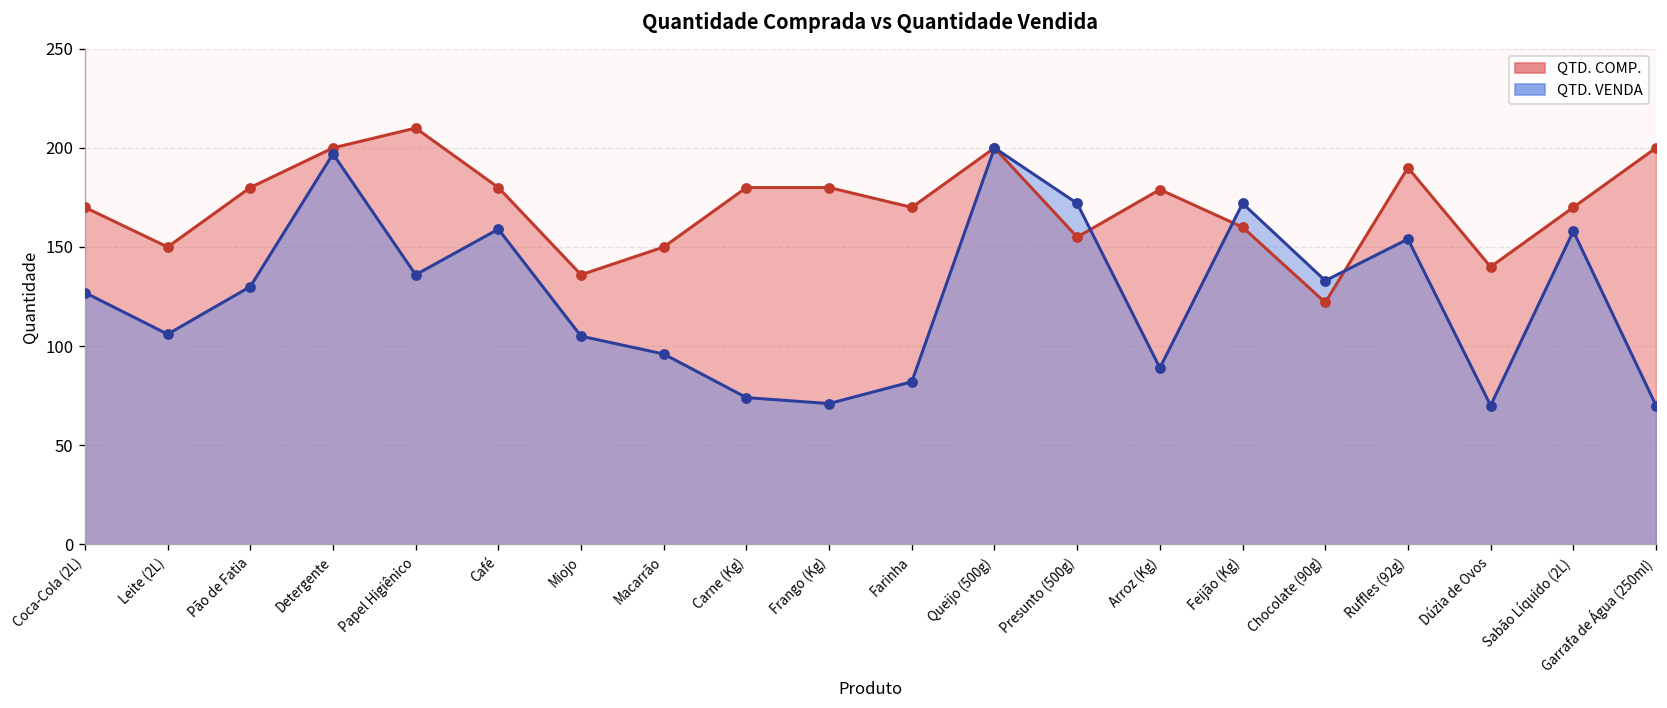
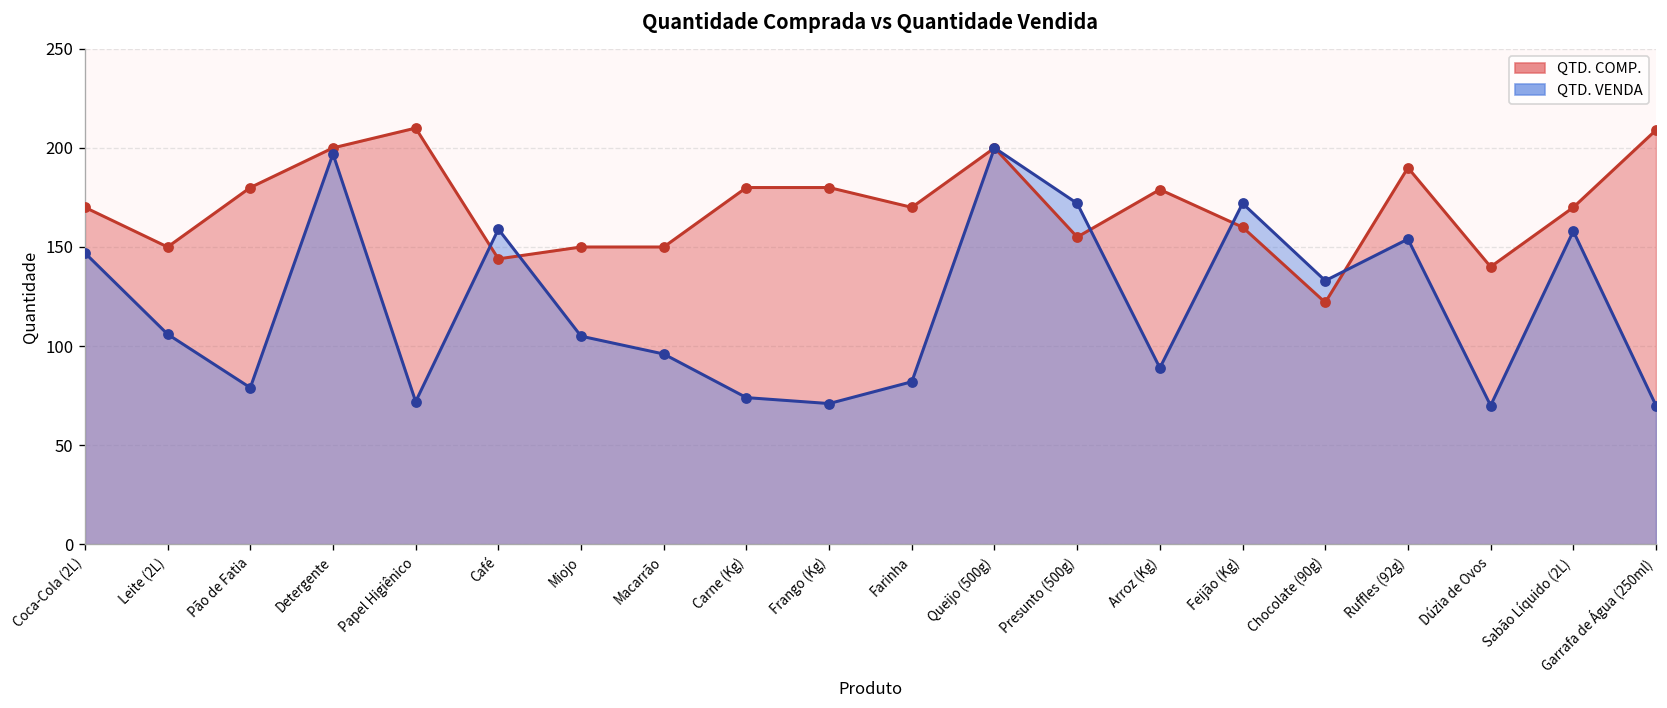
QTD. VENDA, Coca-Cola (2L): 127 -> 147
QTD. VENDA, Pão de Fatia: 130 -> 79
QTD. VENDA, Papel Higiênico: 136 -> 72
QTD. COMP., Café: 180 -> 144
QTD. COMP., Miojo: 136 -> 150
QTD. COMP., Garrafa de Água (250ml): 200 -> 209
